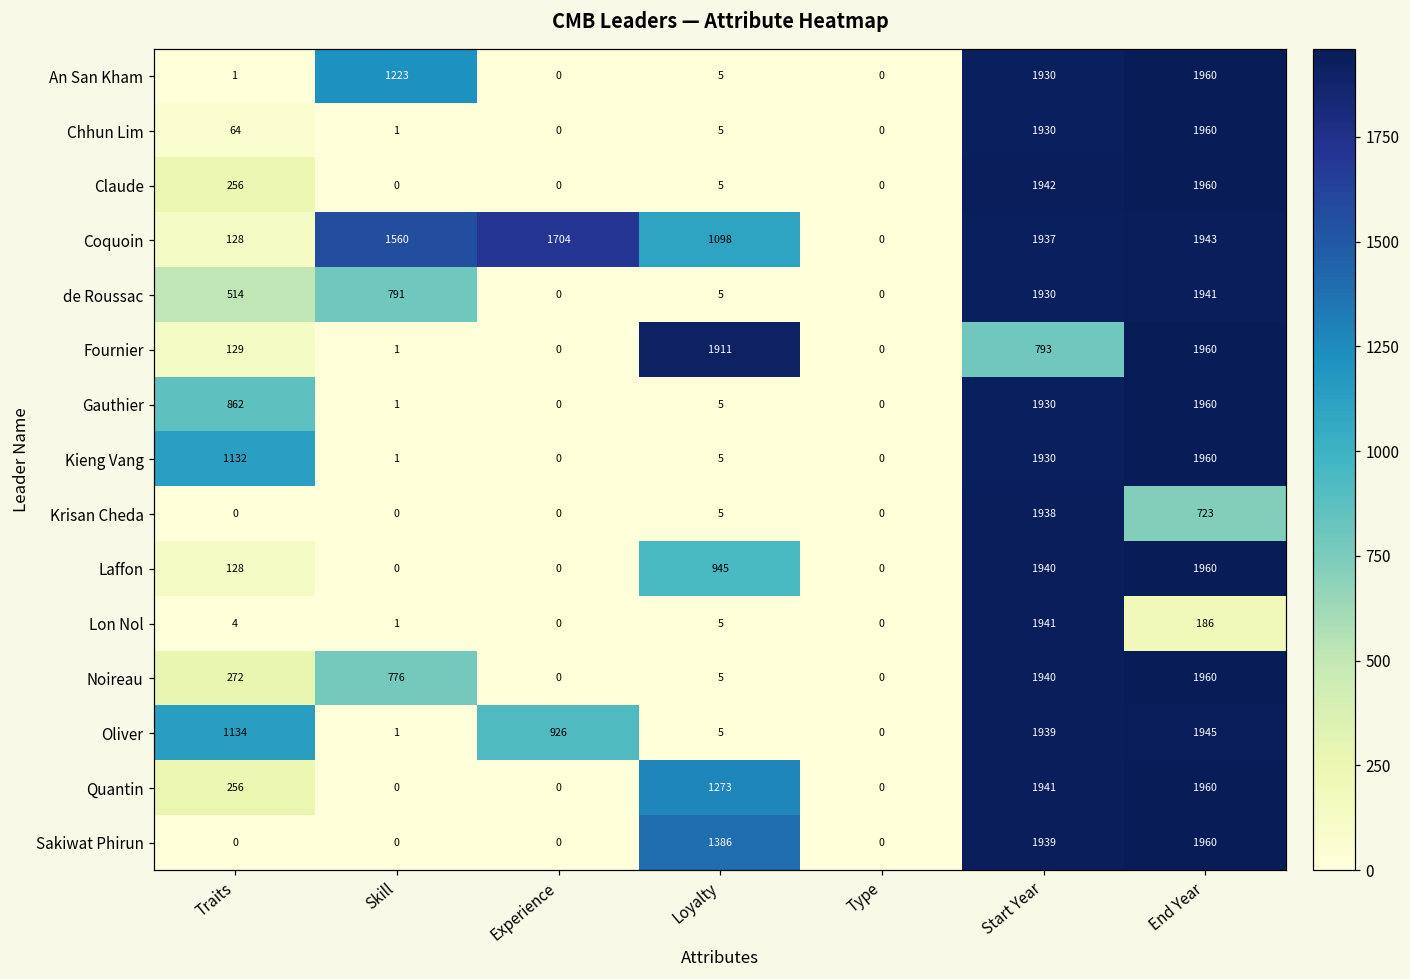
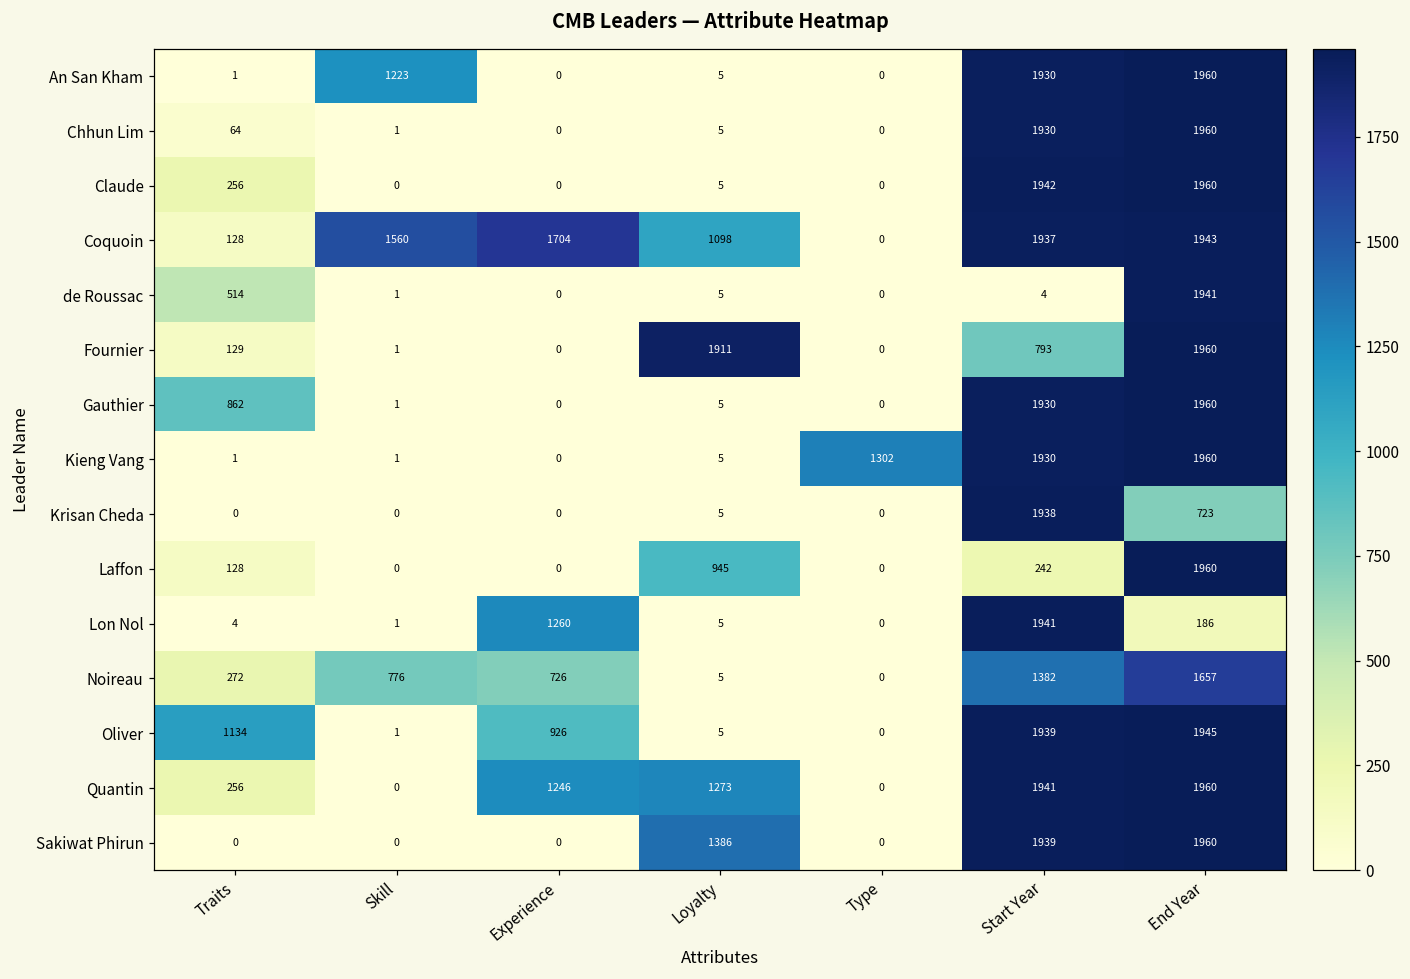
de Roussac, Skill: 791 -> 1
de Roussac, Start Year: 1930 -> 4
Kieng Vang, Traits: 1132 -> 1
Kieng Vang, Type: 0 -> 1302
Laffon, Start Year: 1940 -> 242
Lon Nol, Experience: 0 -> 1260
Noireau, Experience: 0 -> 726
Noireau, Start Year: 1940 -> 1382
Noireau, End Year: 1960 -> 1657
Quantin, Experience: 0 -> 1246
